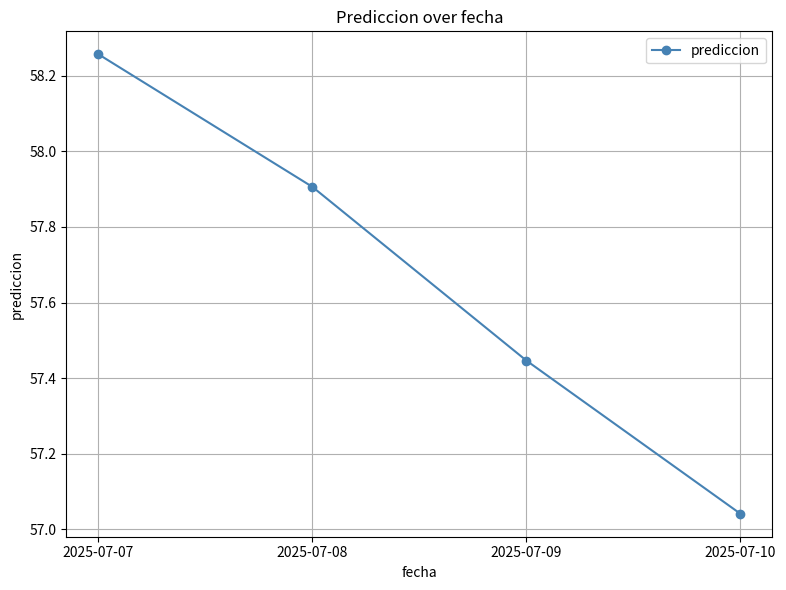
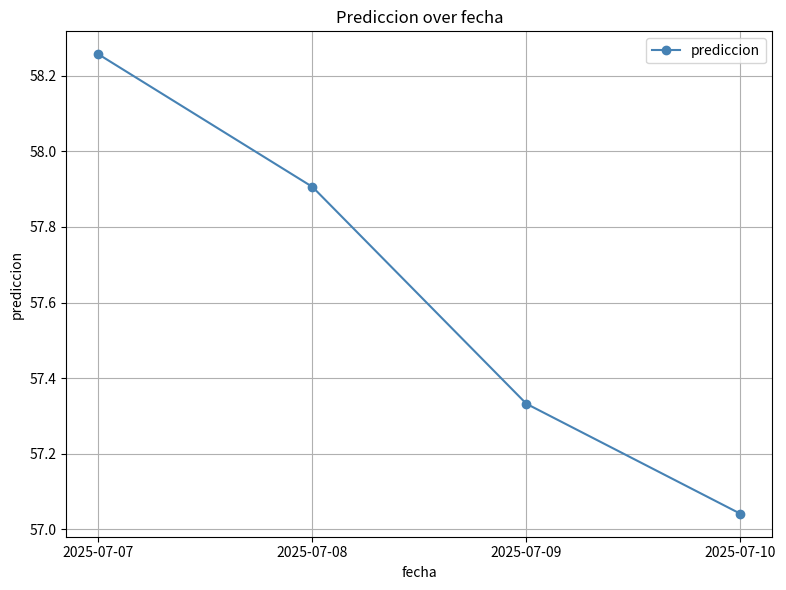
2025-07-09: 57.45 -> 57.33
